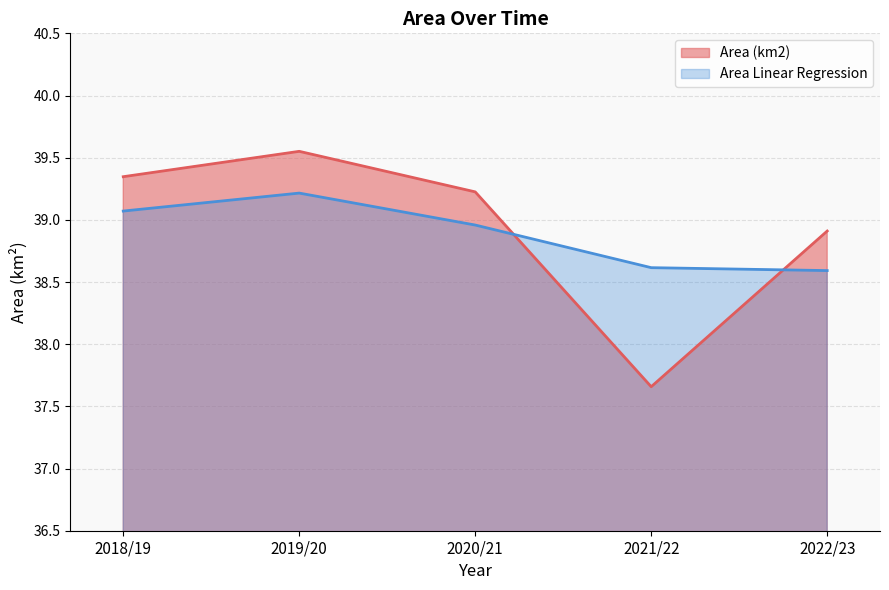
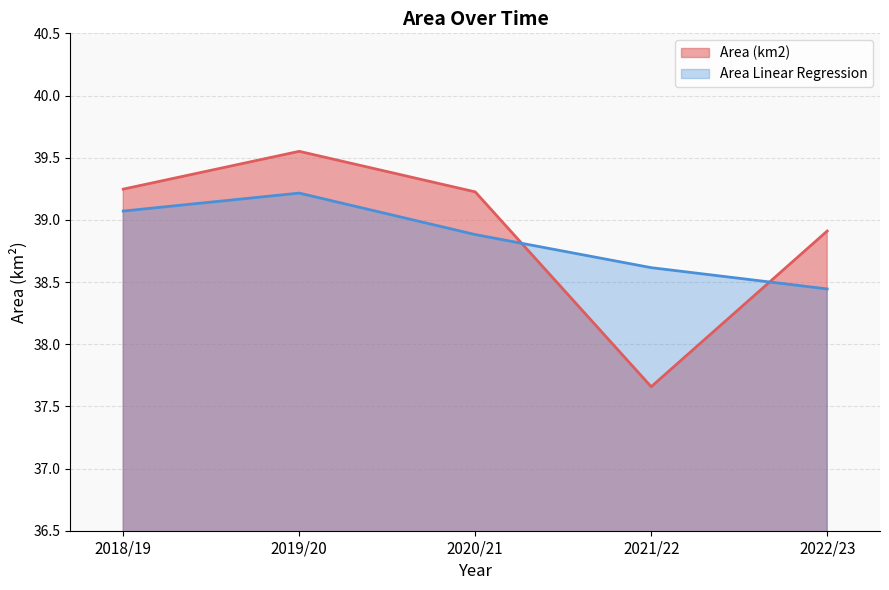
Area (km2), 2018/19: 39.35 -> 39.25
Area Linear Regression, 2020/21: 38.96 -> 38.88
Area Linear Regression, 2022/23: 38.59 -> 38.44
